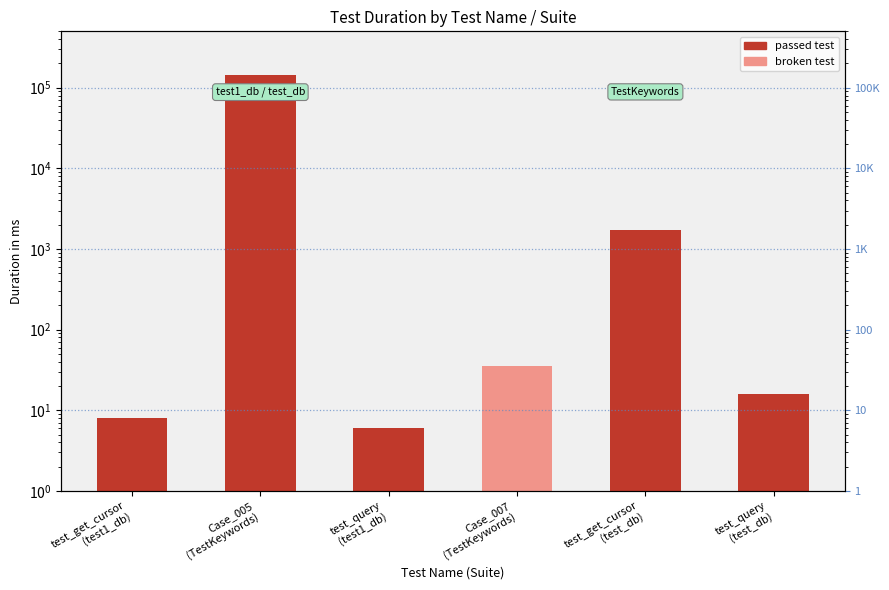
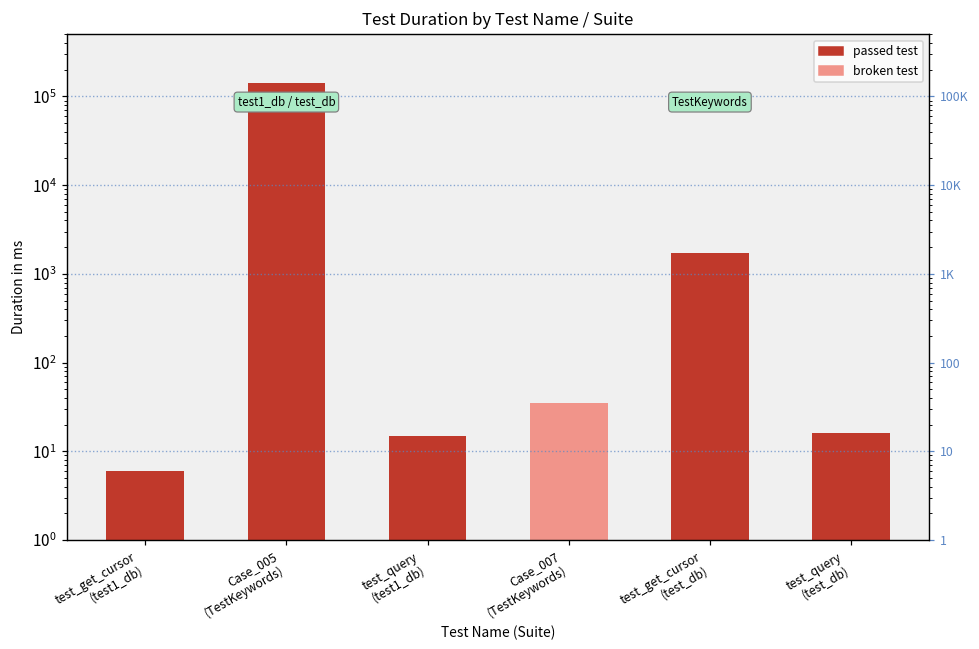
test_get_cursor (test1_db): 8 -> 6
test_query (test1_db): 6 -> 15
